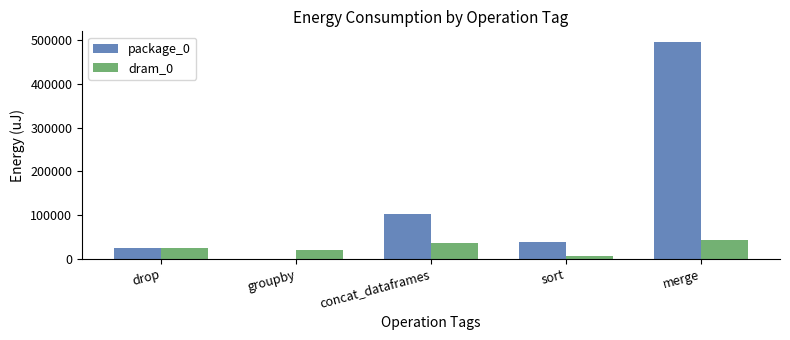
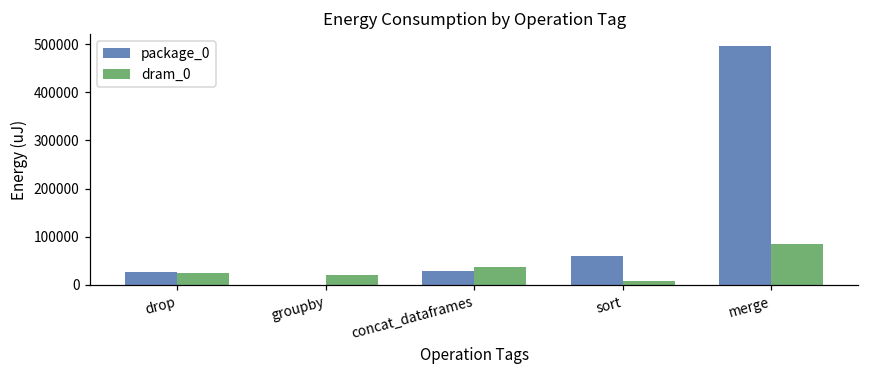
package_0, concat_dataframes: 100000 -> 30000
package_0, sort: 40000 -> 60000
dram_0, merge: 40000 -> 80000
